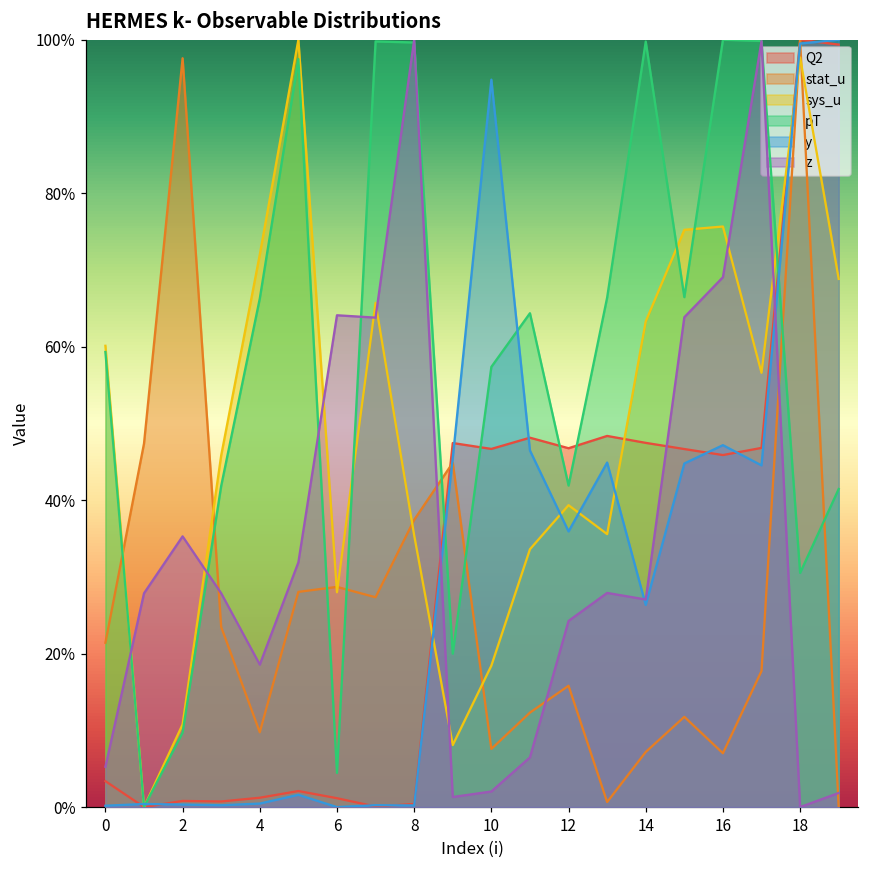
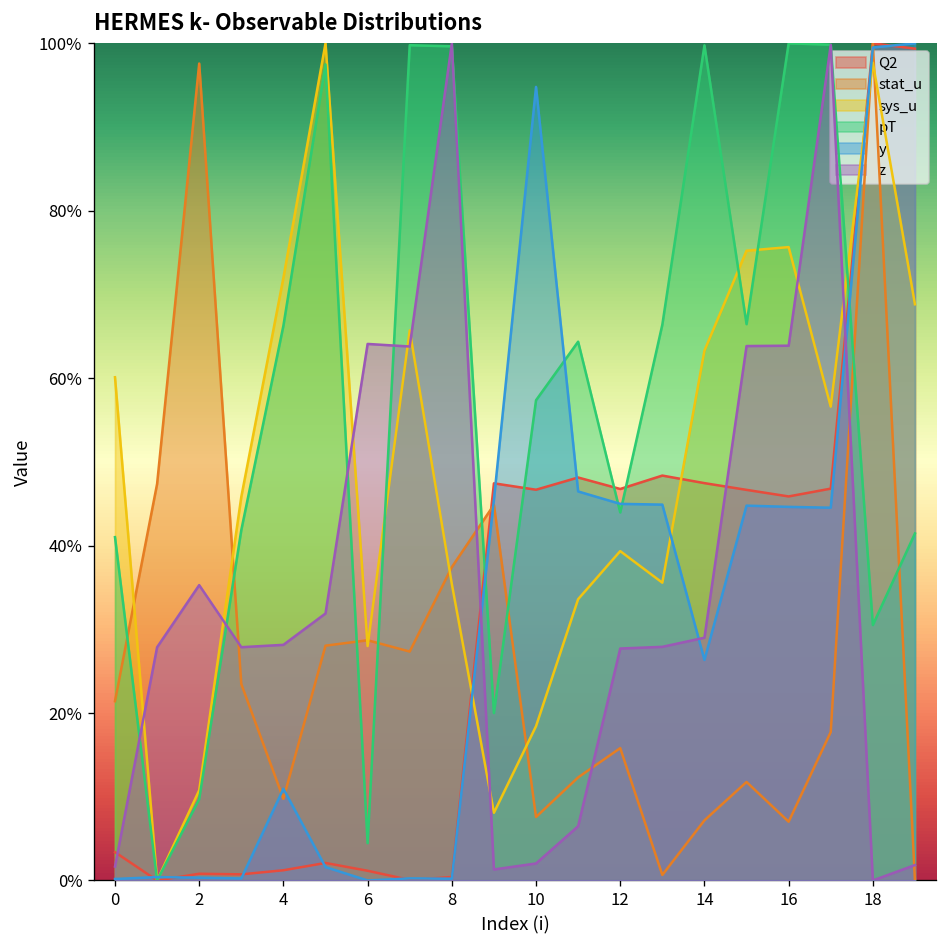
pT, 0: 59% -> 41%
z, 0: 5% -> 2%
y, 4: 0% -> 11%
z, 4: 19% -> 28%
pT, 12: 42% -> 44%
y, 12: 36% -> 45%
z, 12: 24% -> 28%
z, 14: 27% -> 29%
y, 16: 47% -> 45%
z, 16: 69% -> 64%
